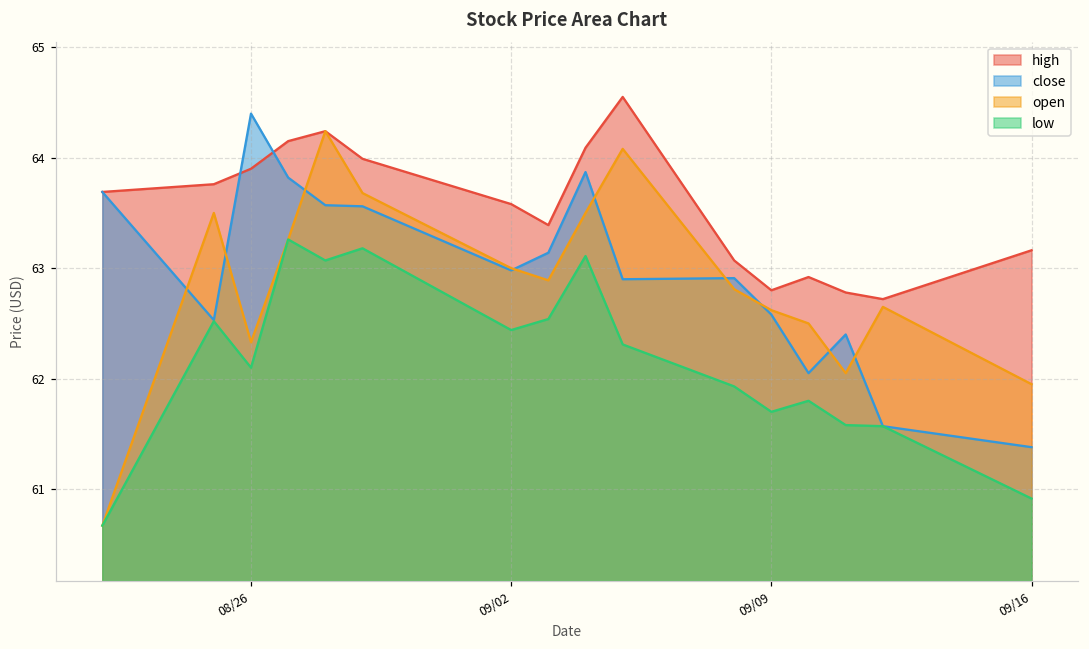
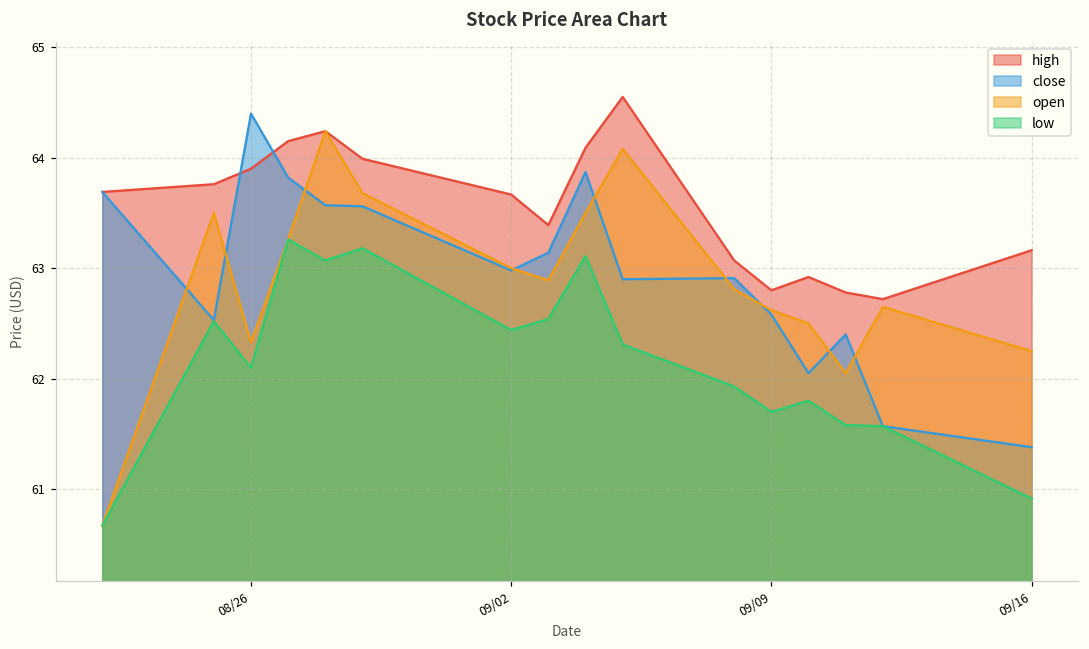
high, 09/02: 63.58 -> 63.67
open, 09/16: 61.95 -> 62.25
